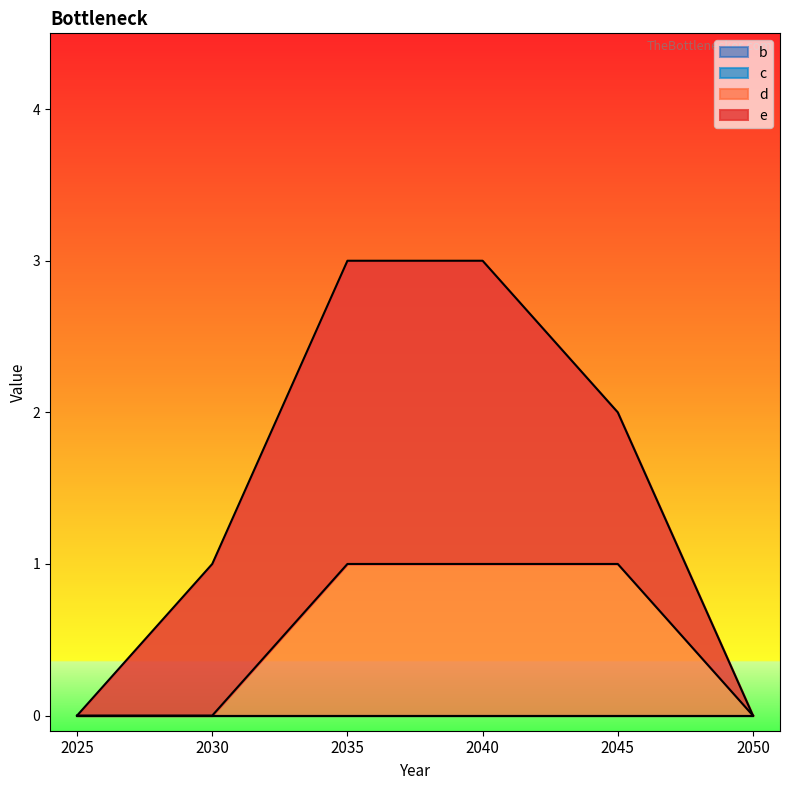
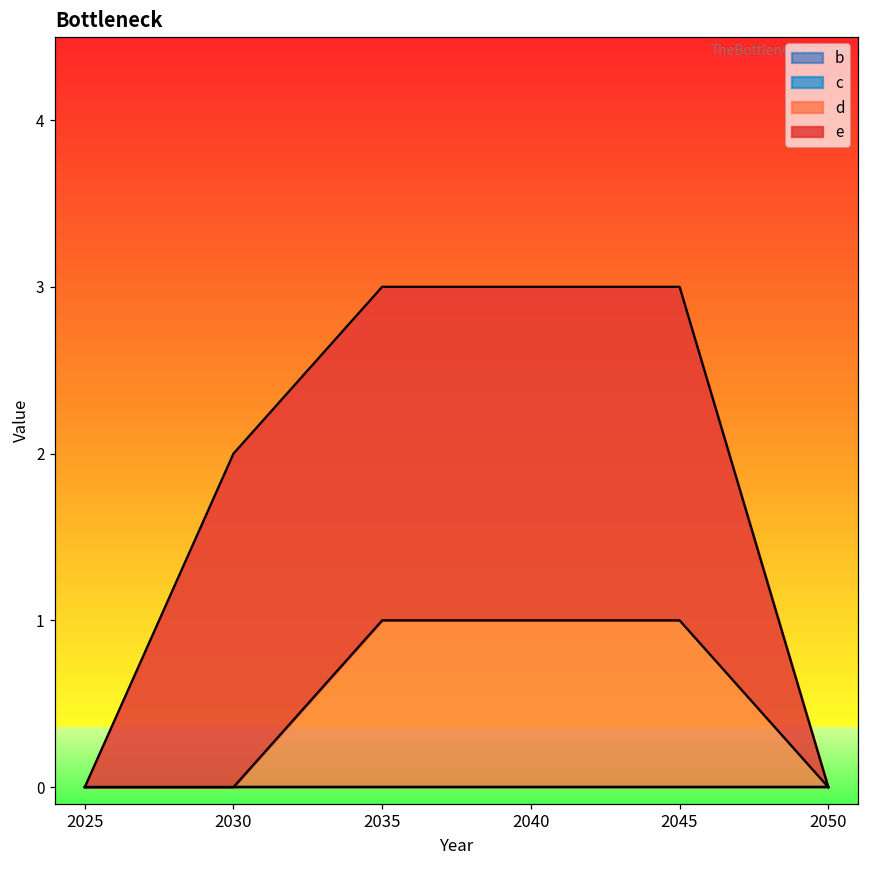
e, 2030: 1 -> 2
e, 2045: 1 -> 2
